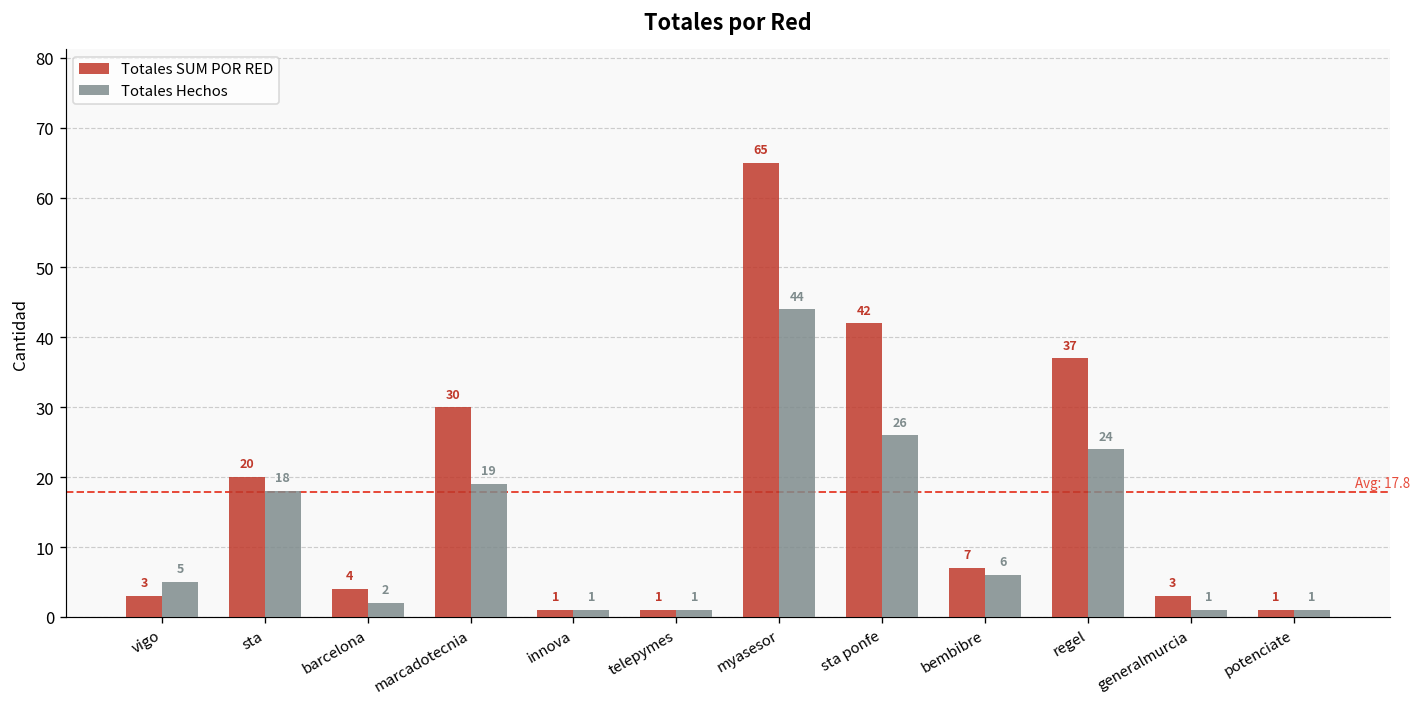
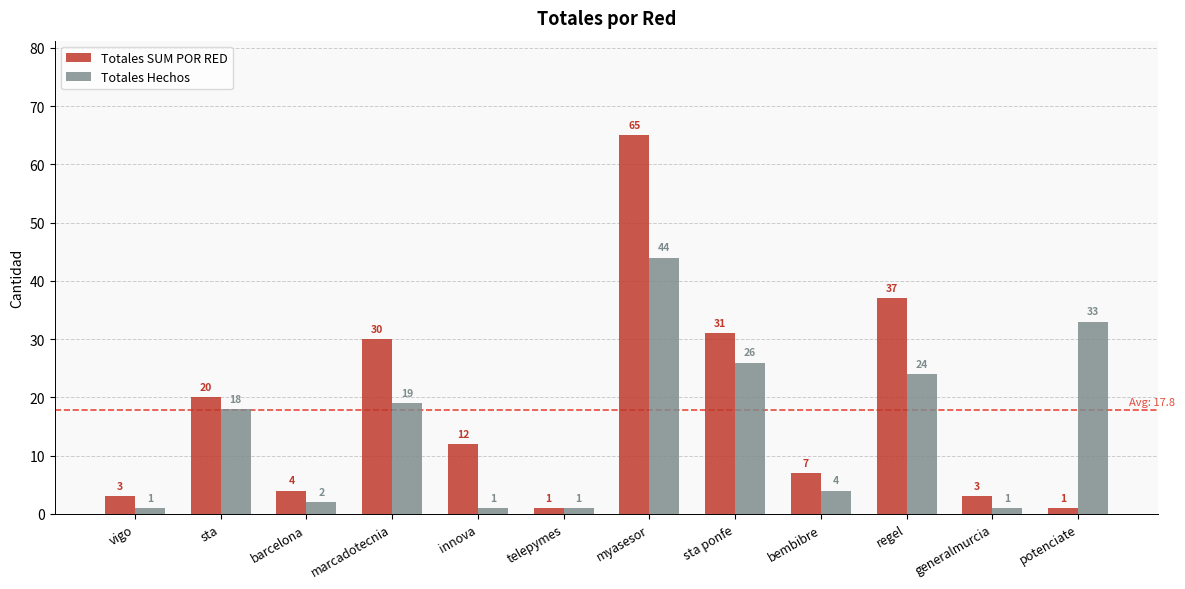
Totales Hechos, vigo: 5 -> 1
Totales SUM POR RED, innova: 1 -> 12
Totales SUM POR RED, sta ponfe: 42 -> 31
Totales Hechos, bembibre: 6 -> 4
Totales Hechos, potenciate: 1 -> 33
